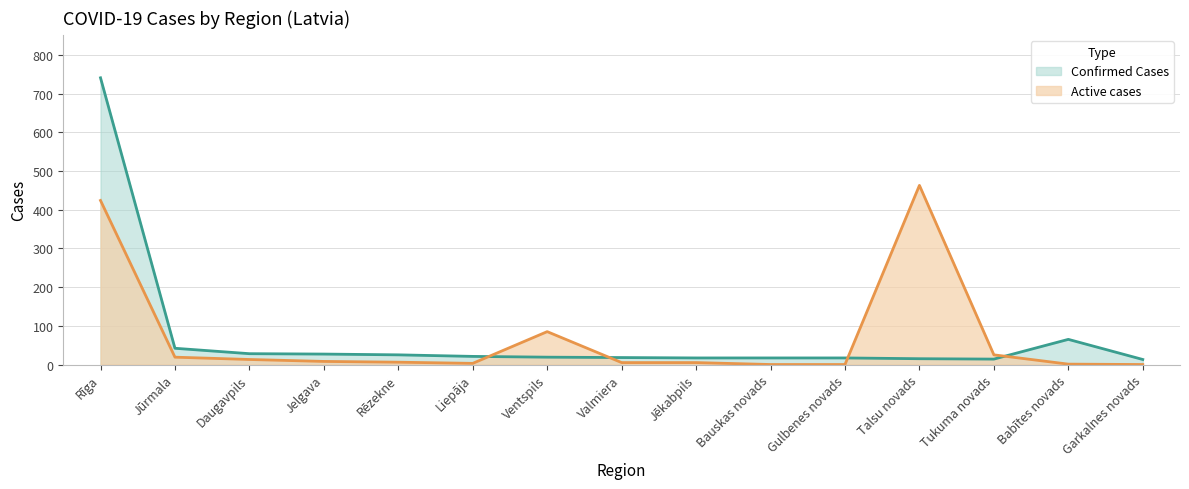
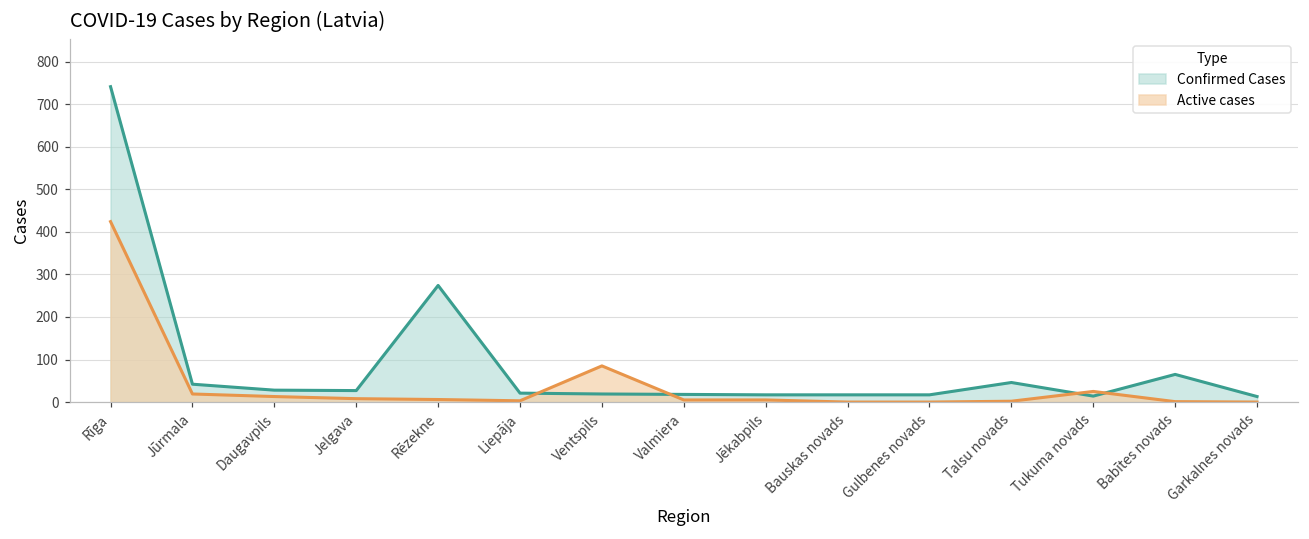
Confirmed Cases, Rēzekne: 30 -> 270
Confirmed Cases, Talsu novads: 20 -> 50
Active cases, Talsu novads: 460 -> 0
